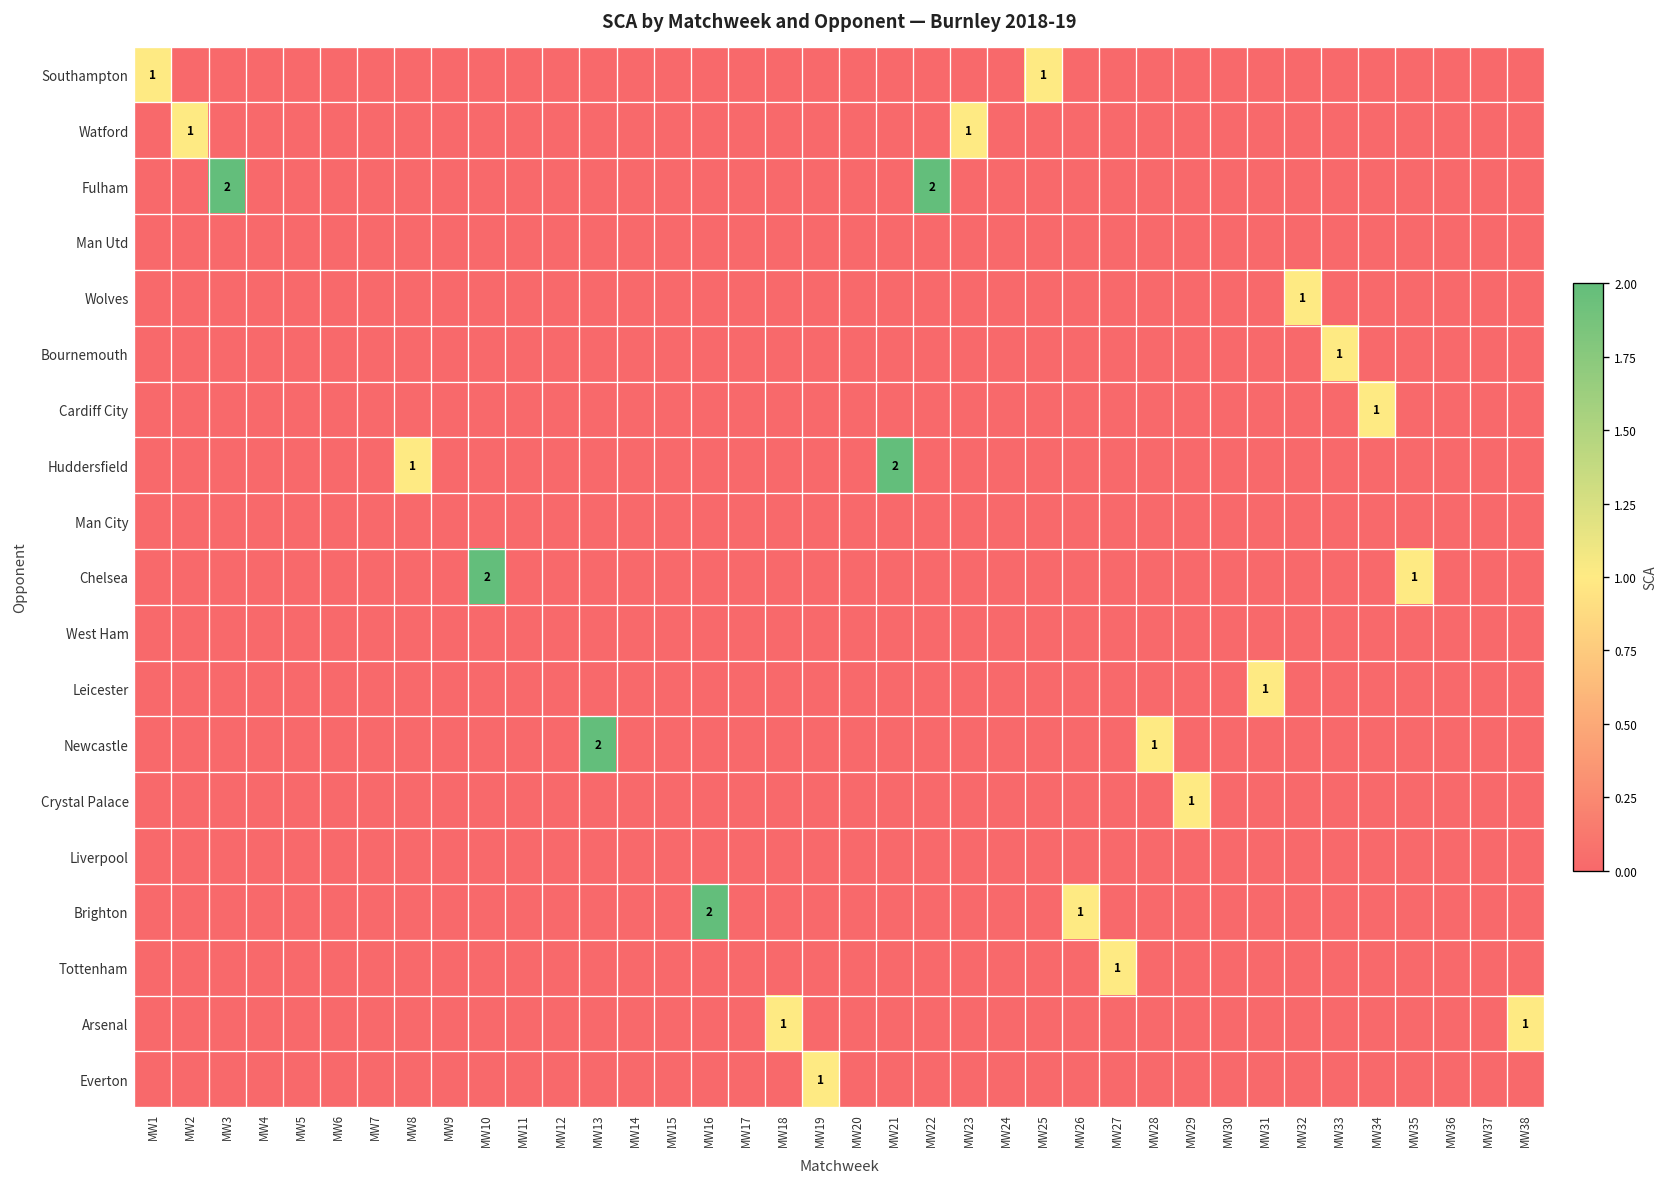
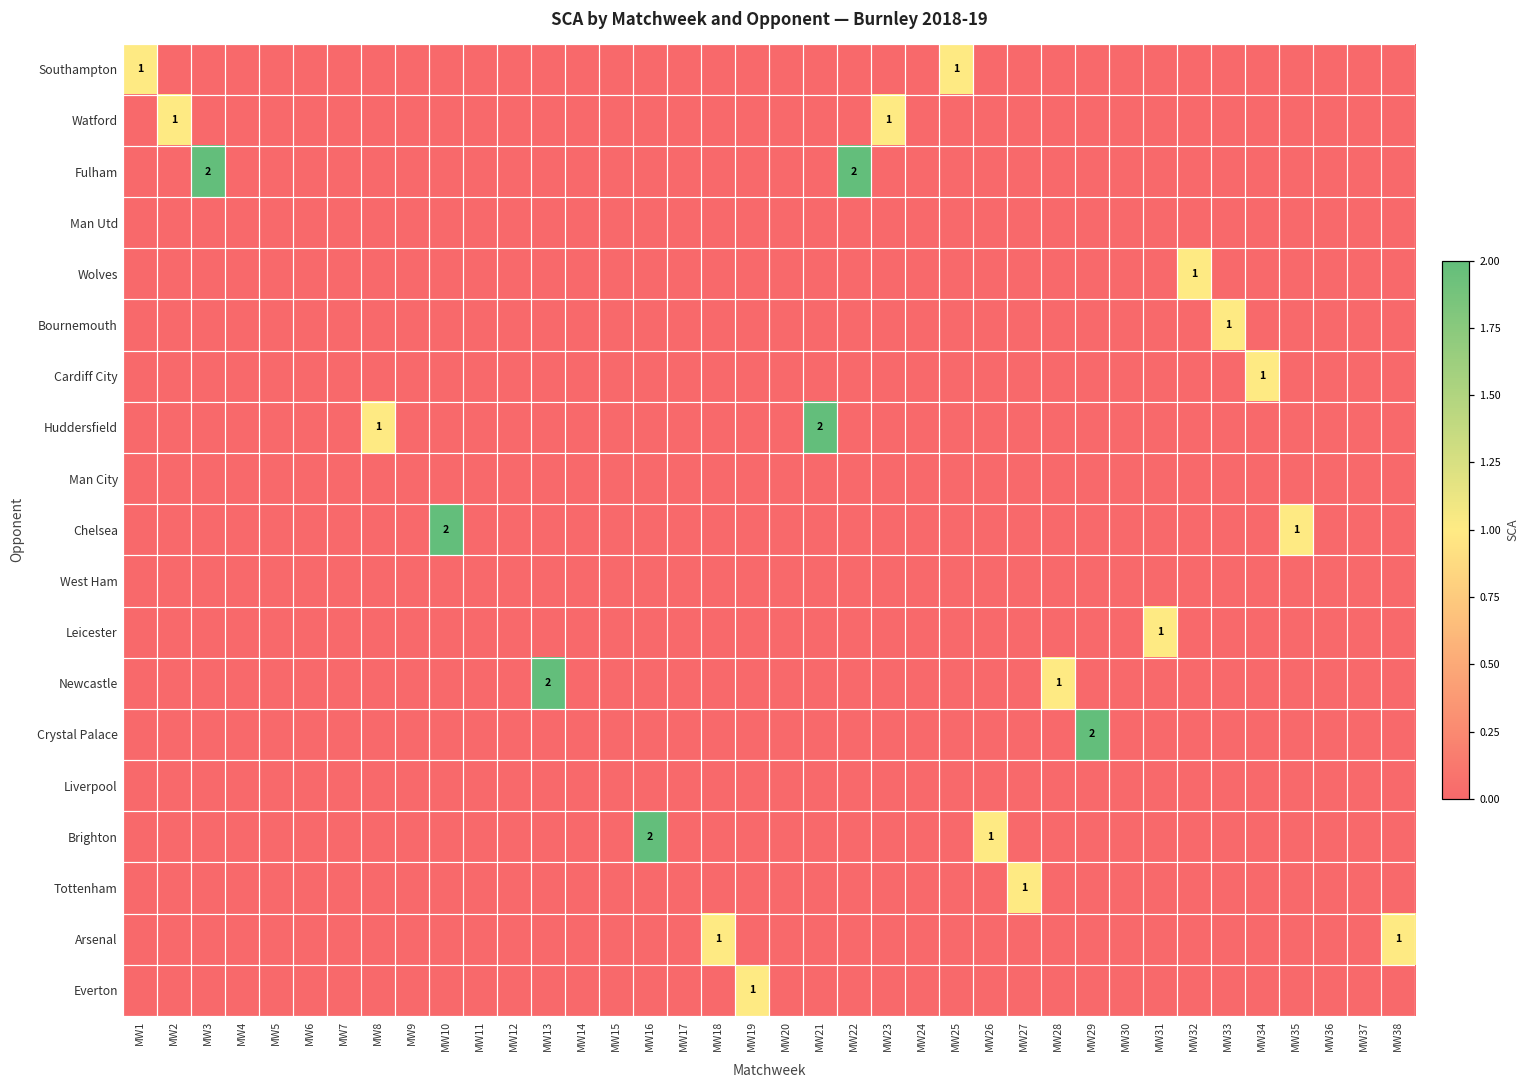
Crystal Palace, MW29: 1 -> 2
